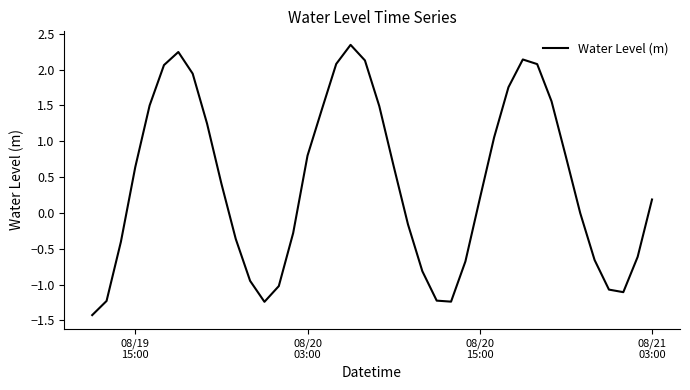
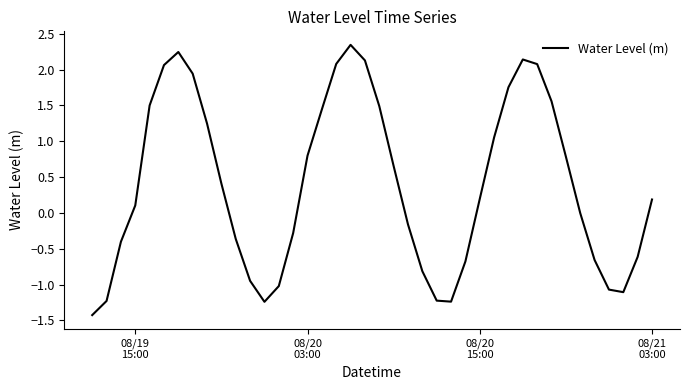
08/19 15:00: 0.6 -> 0.1
